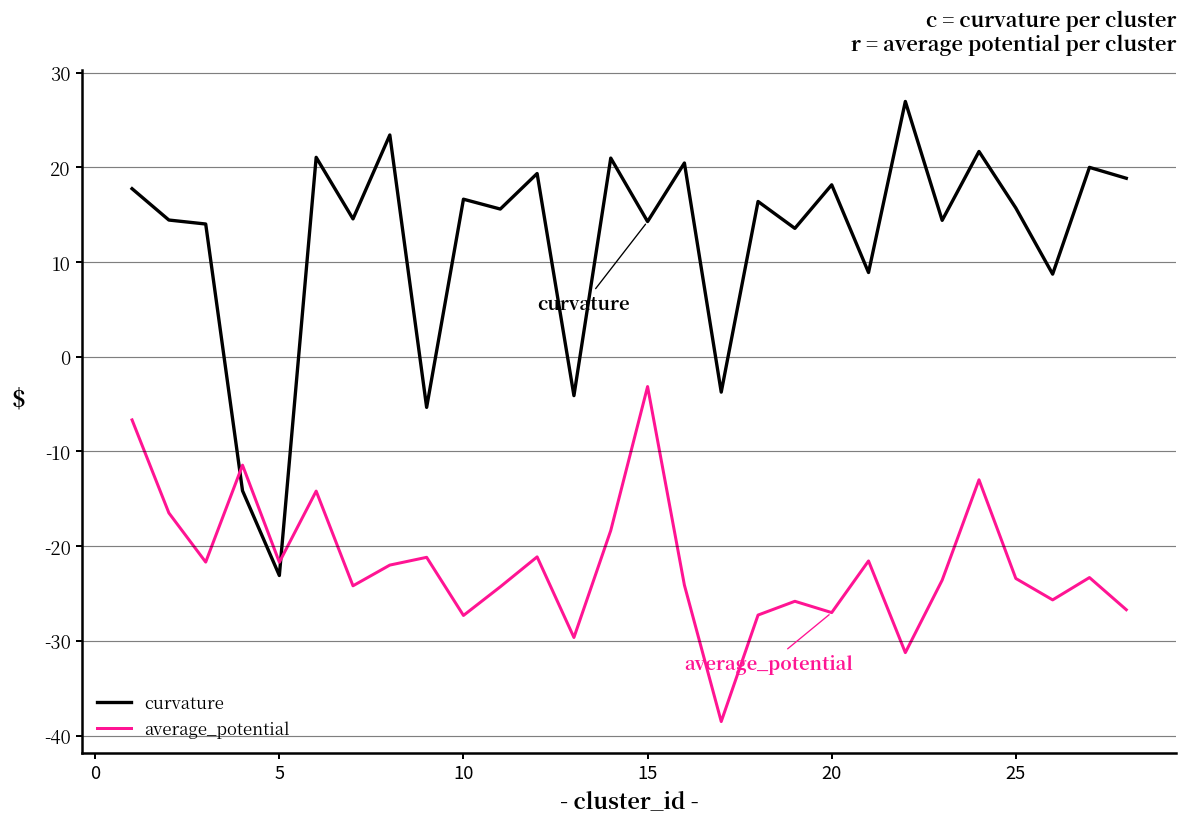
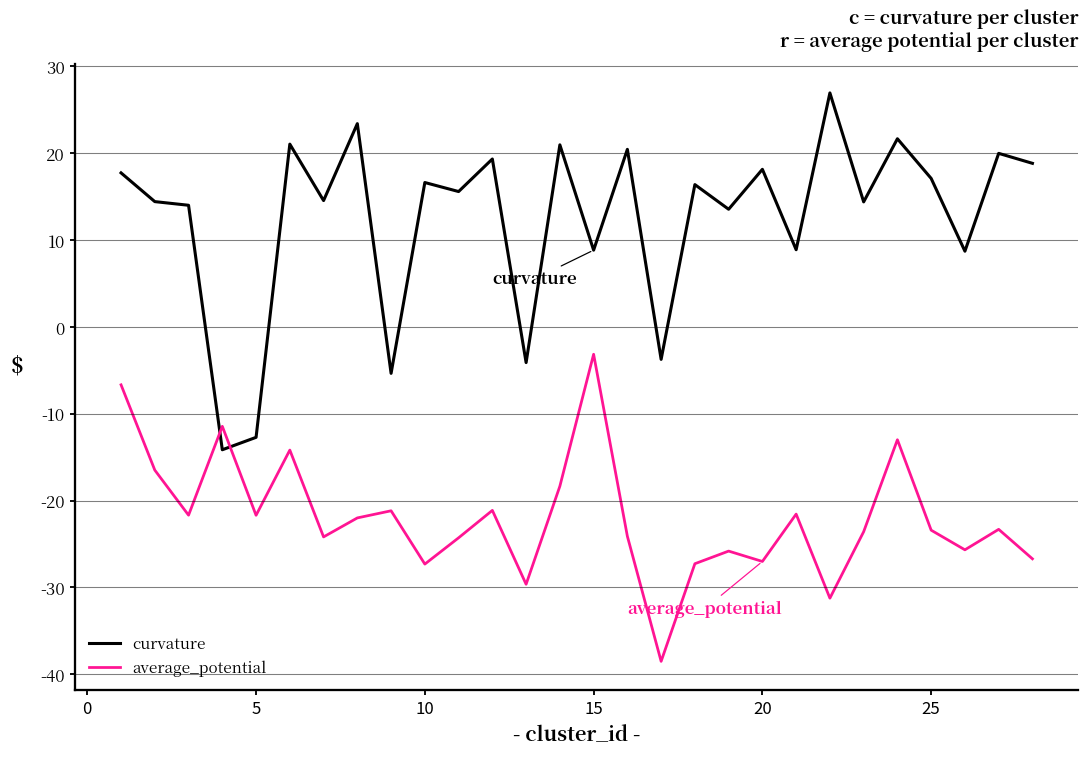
curvature, 5: -23 -> -13
curvature, 15: 14 -> 9
curvature, 25: 16 -> 17
